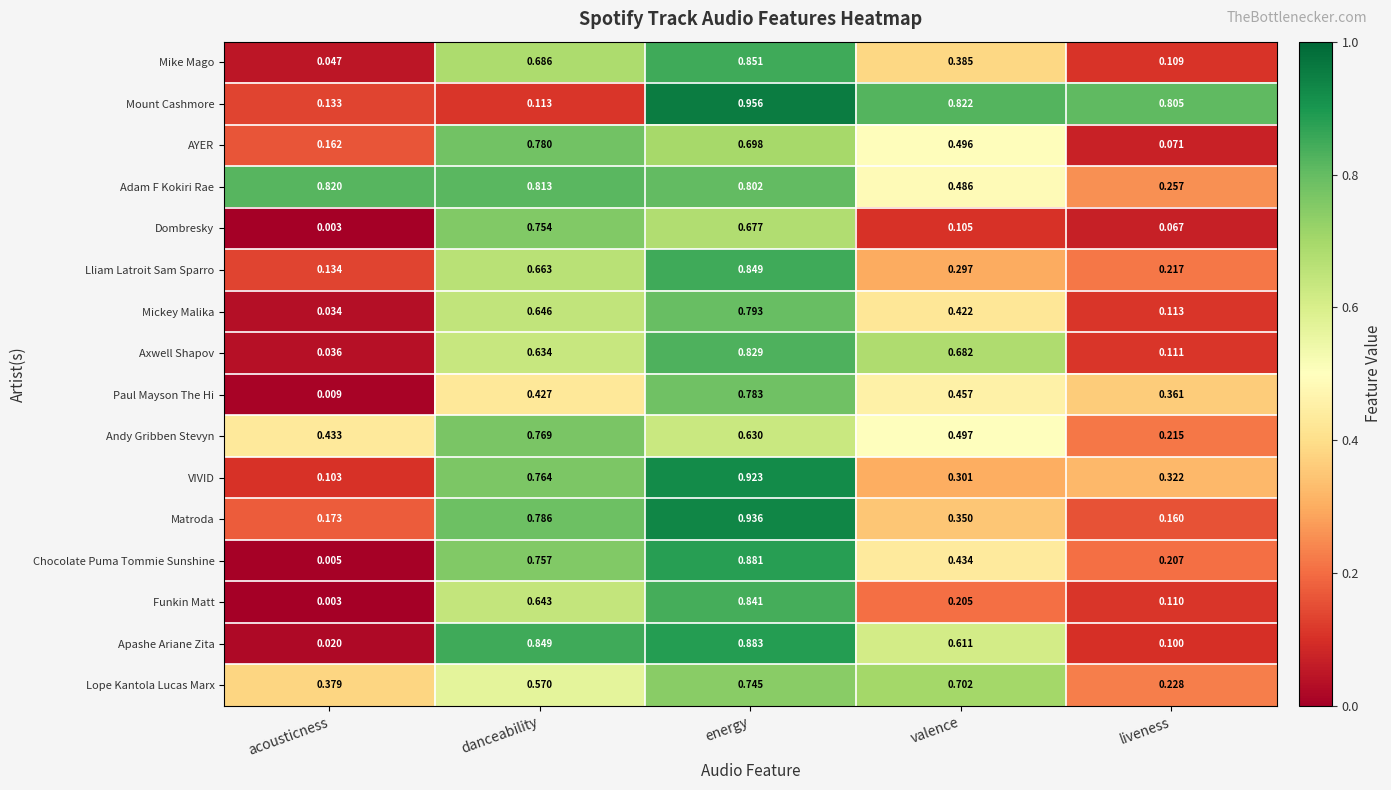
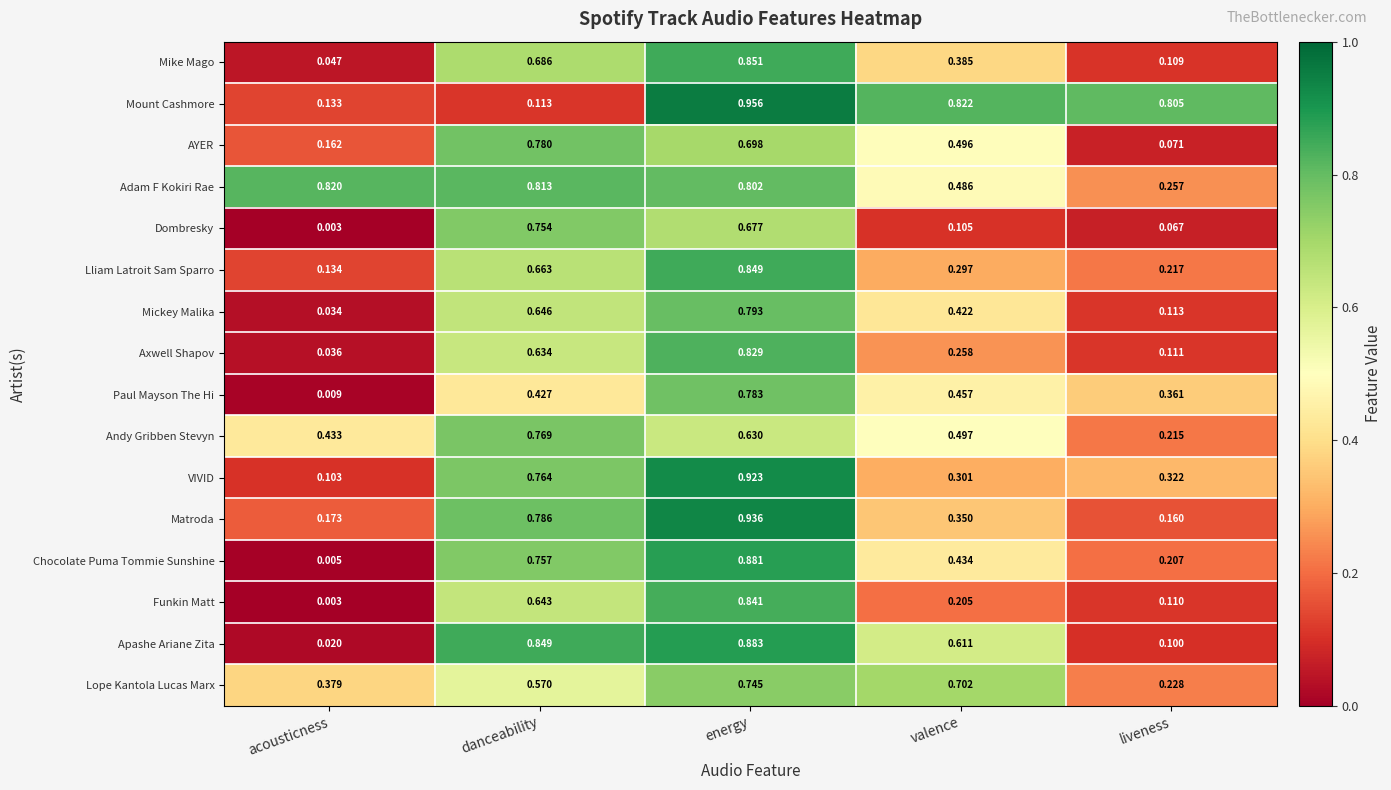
Axwell Shapov, valence: 0.682 -> 0.258
